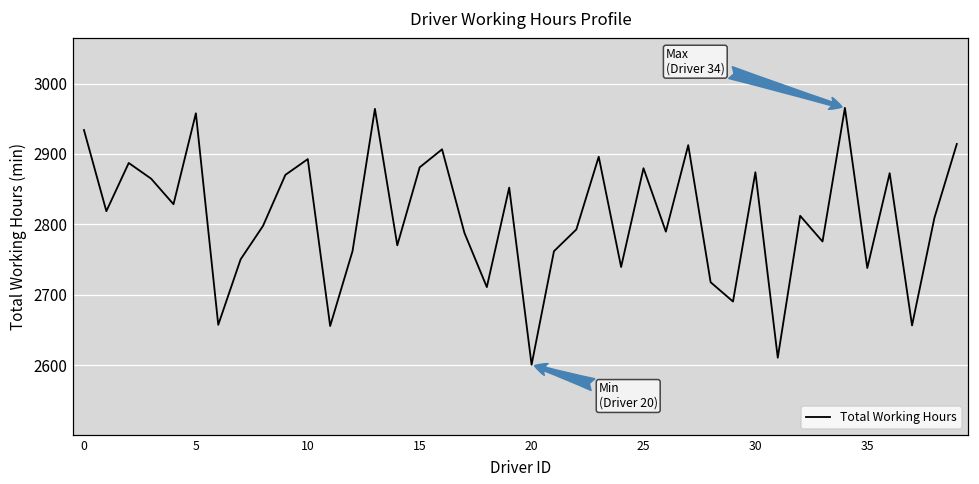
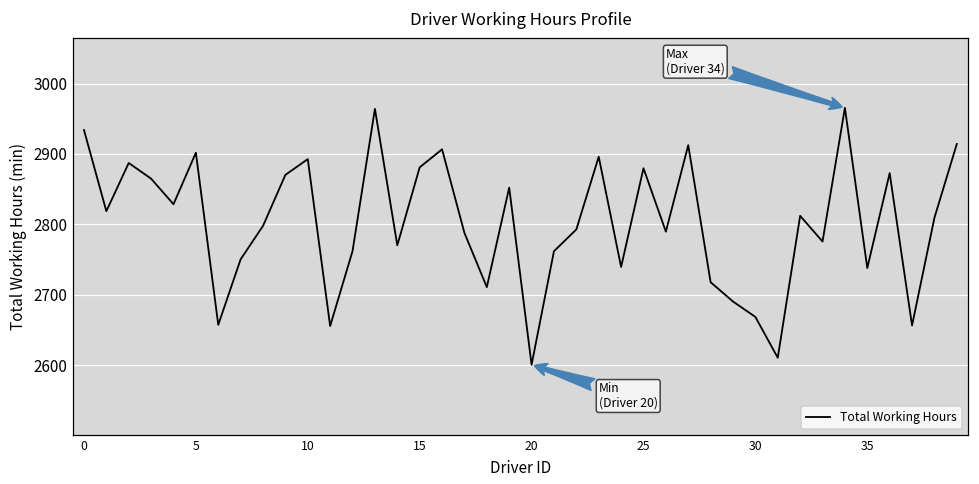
5: 2960 -> 2900
30: 2870 -> 2670
